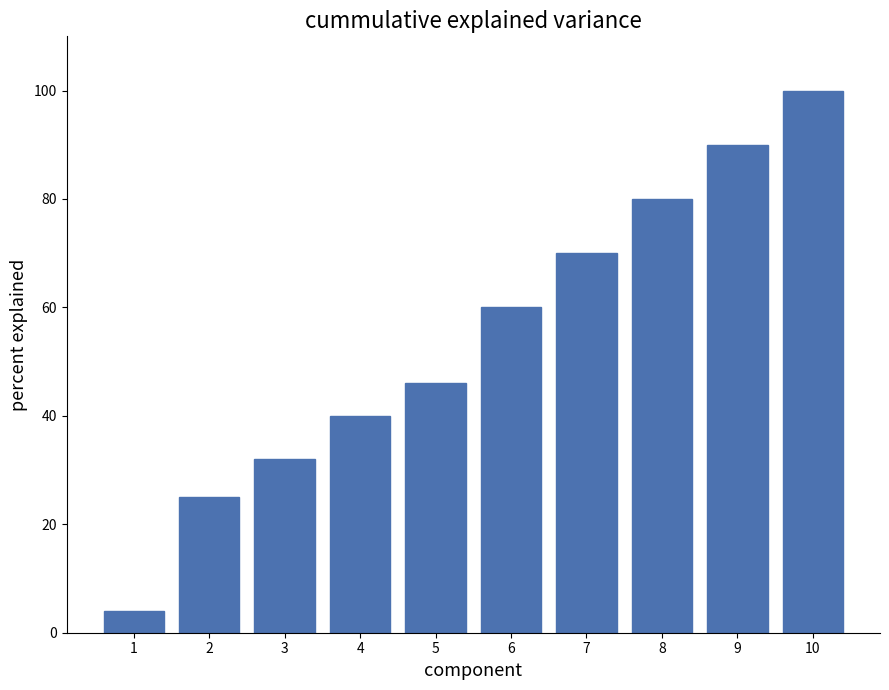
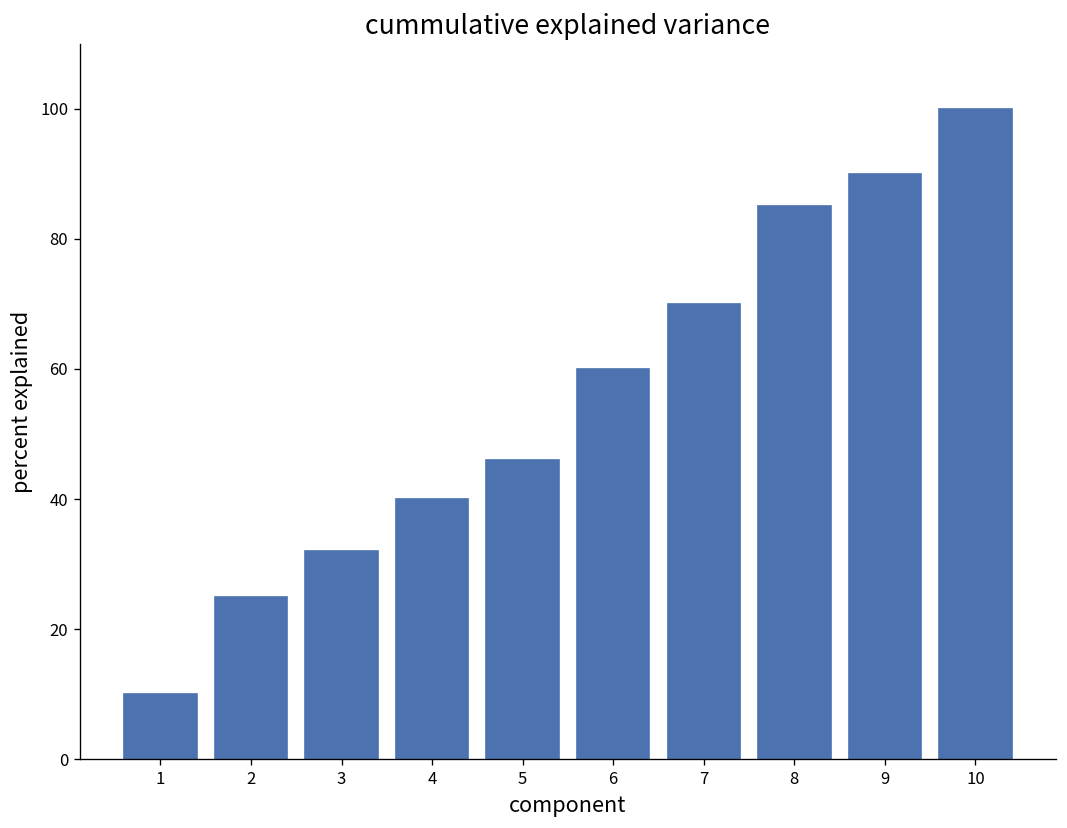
1: 4 -> 10
8: 80 -> 85
